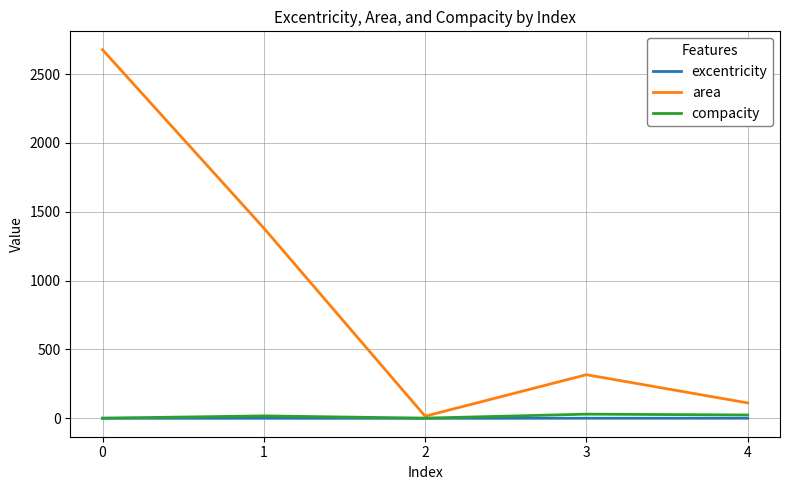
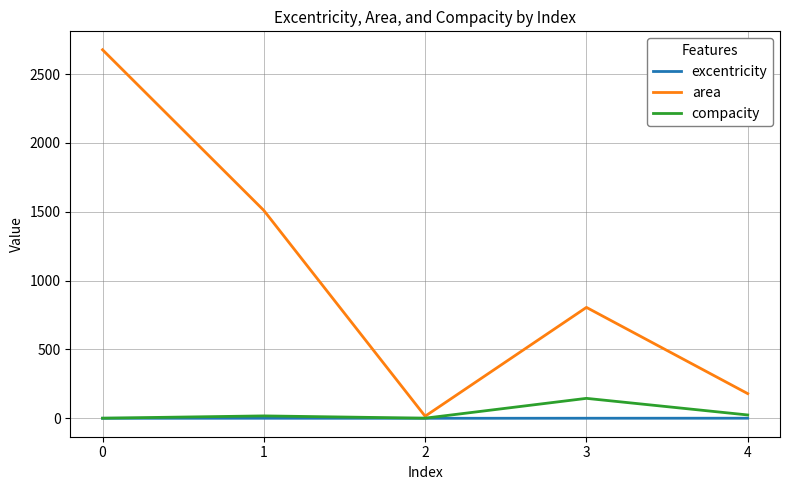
area, 1: 1380 -> 1510
area, 3: 320 -> 810
compacity, 3: 30 -> 150
area, 4: 110 -> 180
